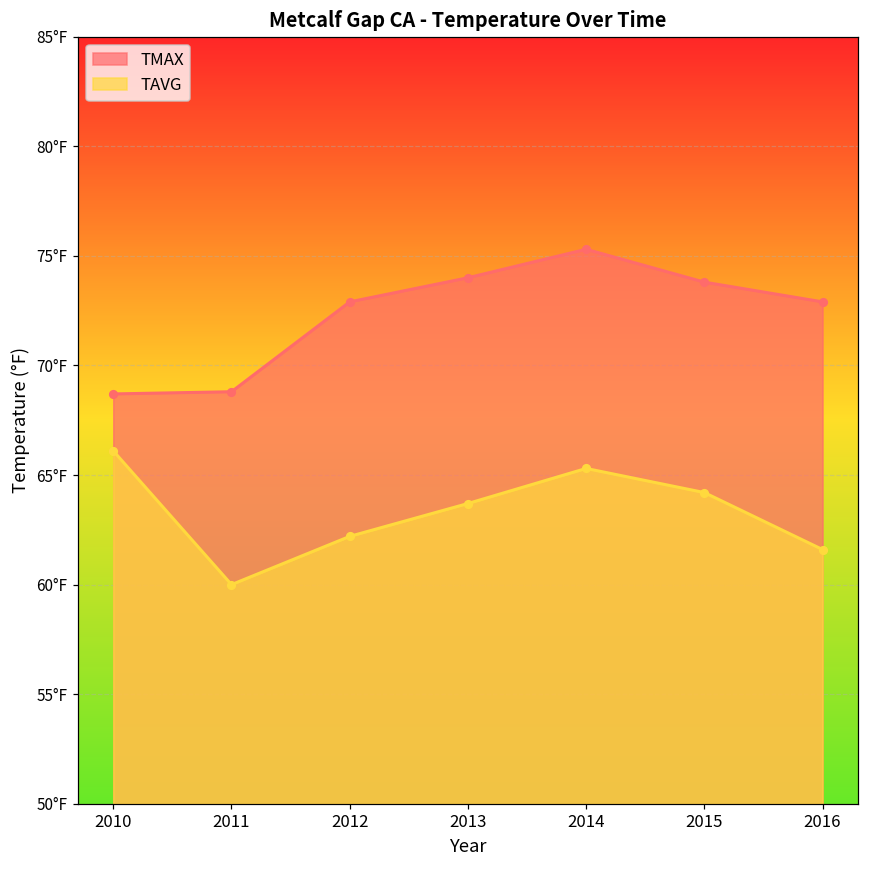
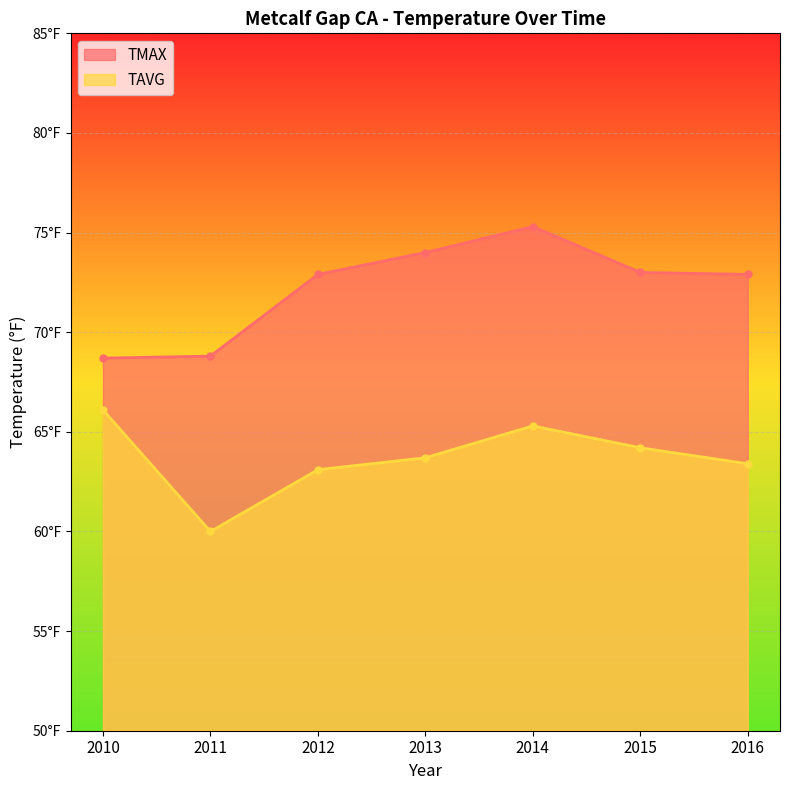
TAVG, 2012: 62.2°F -> 63.1°F
TMAX, 2015: 73.8°F -> 73.0°F
TAVG, 2016: 61.6°F -> 63.4°F
